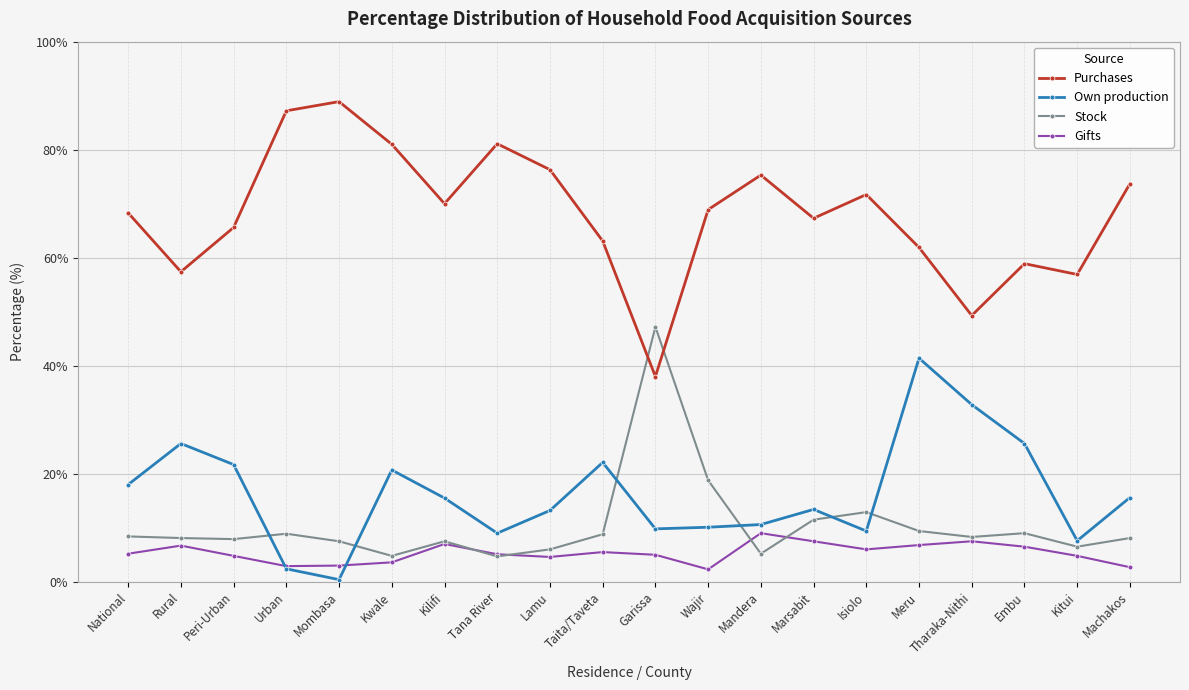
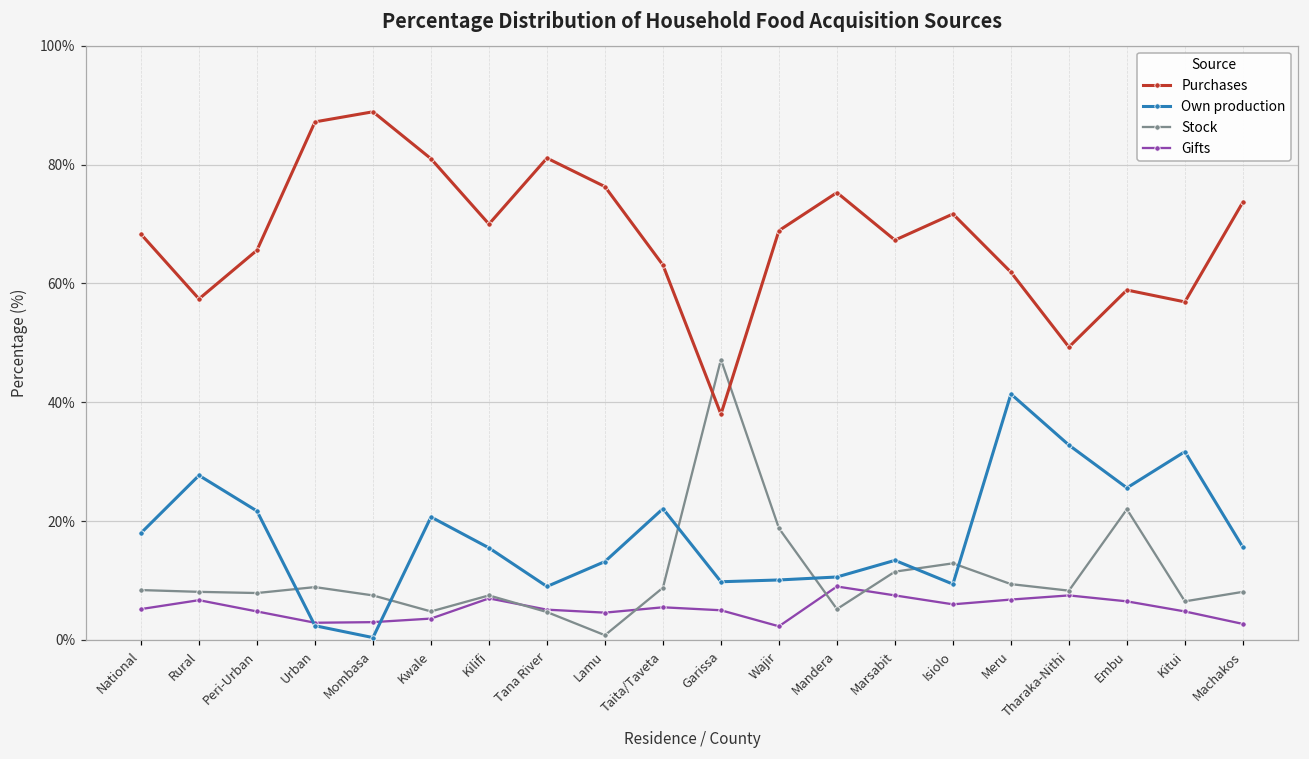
Own production, Rural: 26% -> 28%
Stock, Lamu: 6% -> 1%
Stock, Embu: 9% -> 22%
Own production, Kitui: 8% -> 32%
